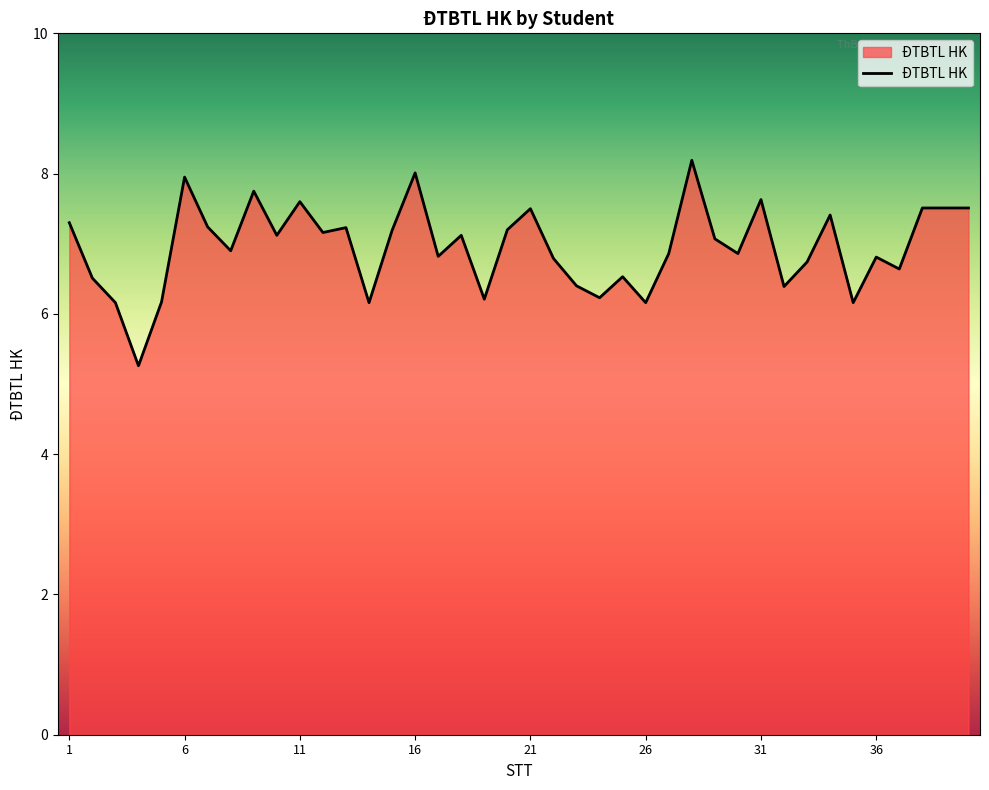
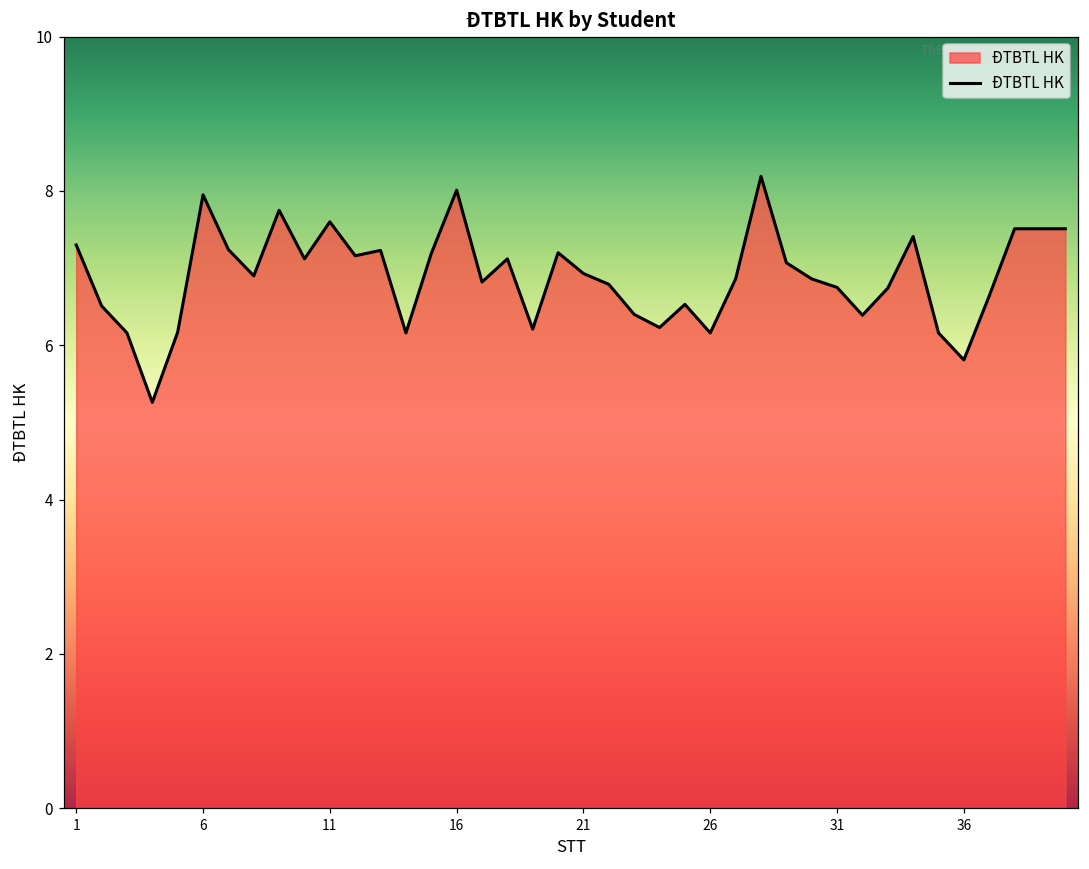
21: 7.5 -> 6.9
31: 7.6 -> 6.8
36: 6.8 -> 5.8
